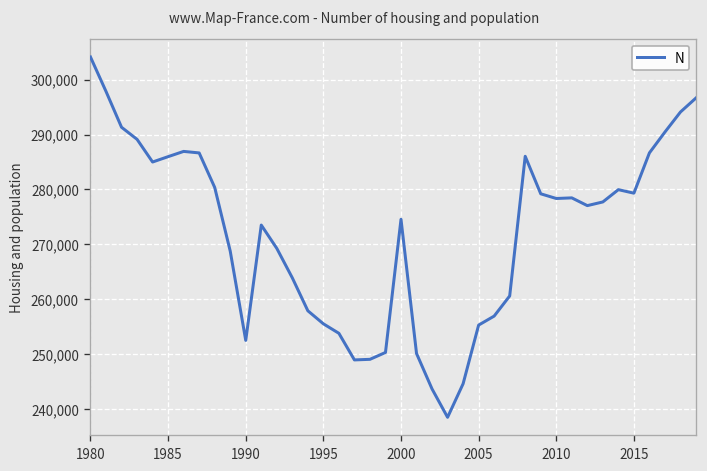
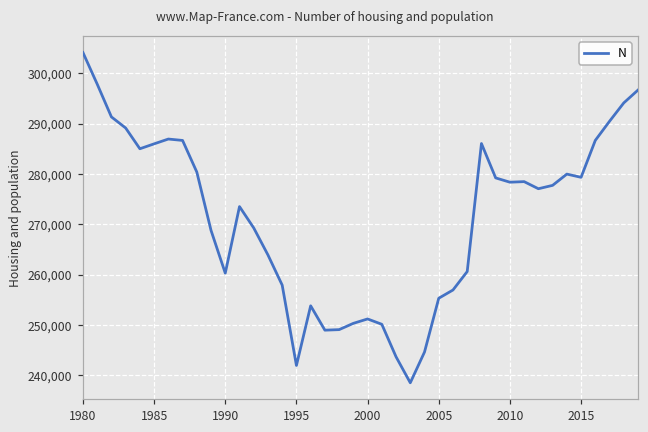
1990: 253,000 -> 260,000
1995: 256,000 -> 242,000
2000: 275,000 -> 251,000
